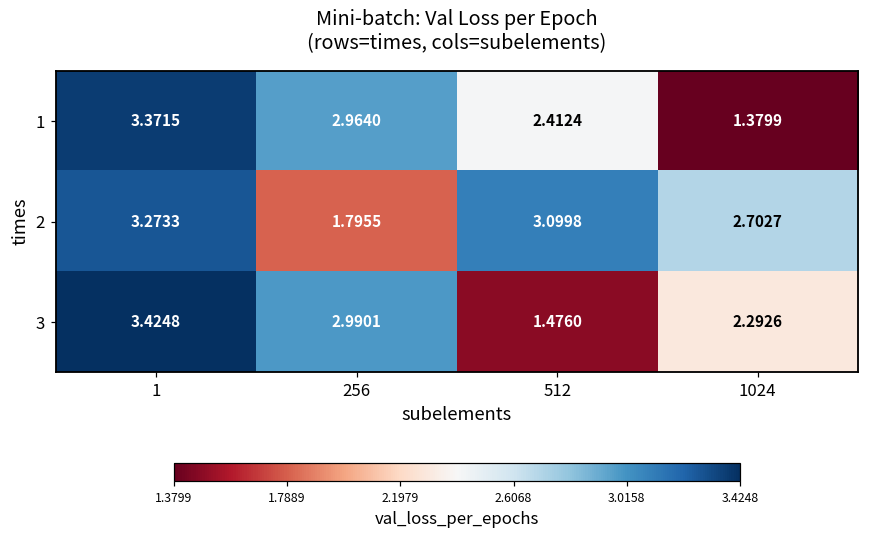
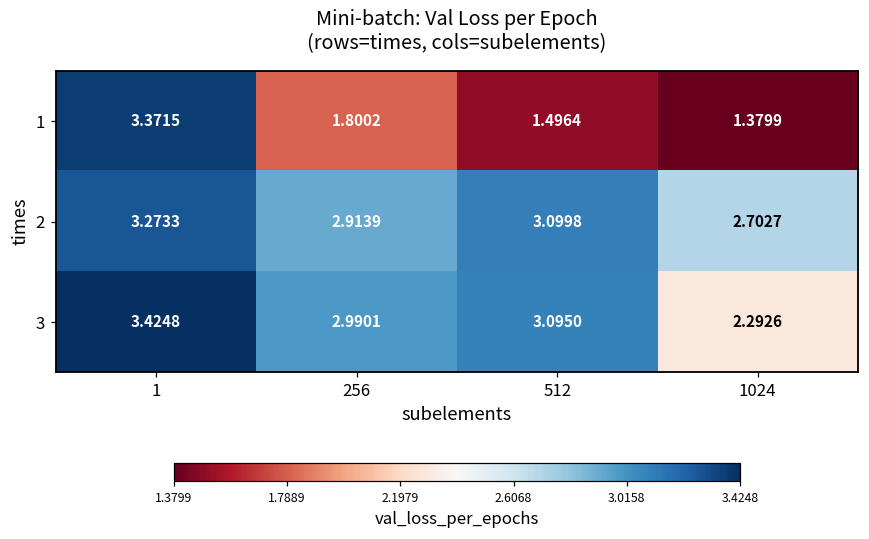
1, 256: 2.9640 -> 1.8002
1, 512: 2.4124 -> 1.4964
2, 256: 1.7955 -> 2.9139
3, 512: 1.4760 -> 3.0950
